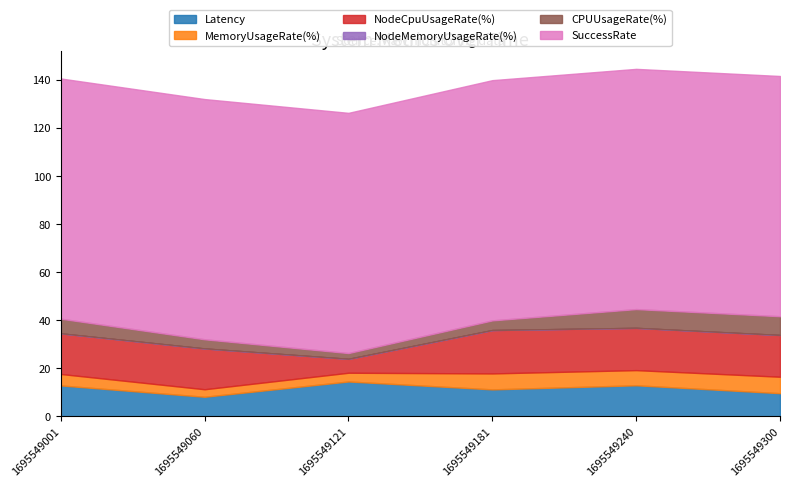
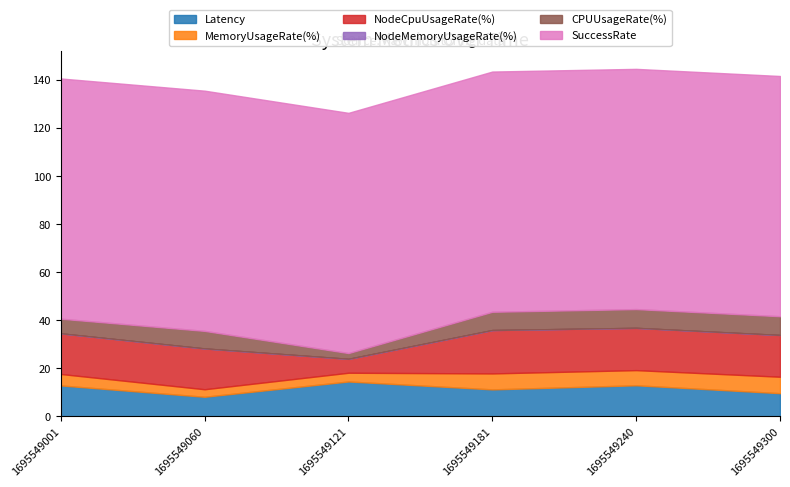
CPUUsageRate(%), 1695549060: 4 -> 7
CPUUsageRate(%), 1695549181: 4 -> 8
